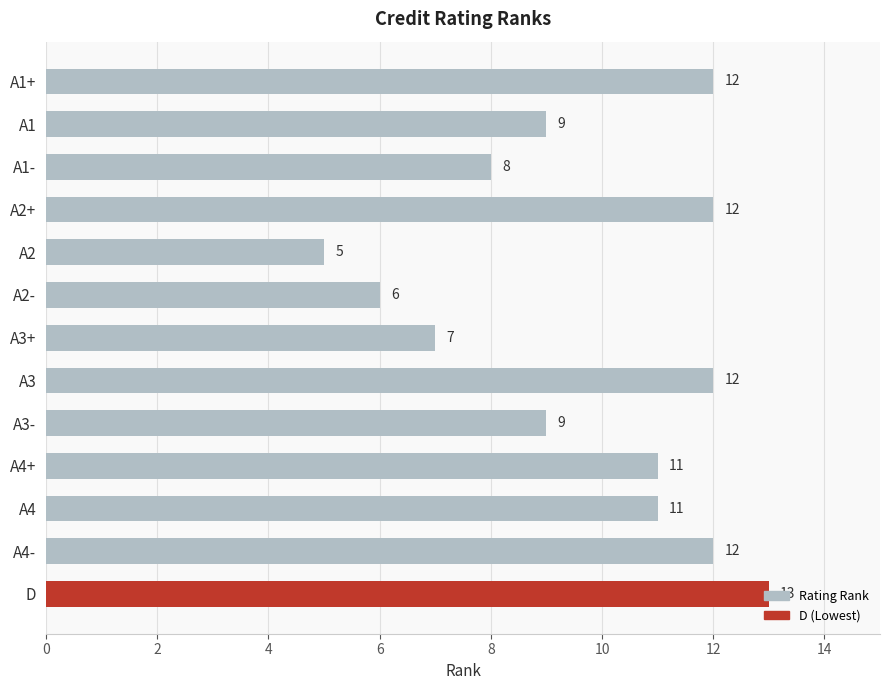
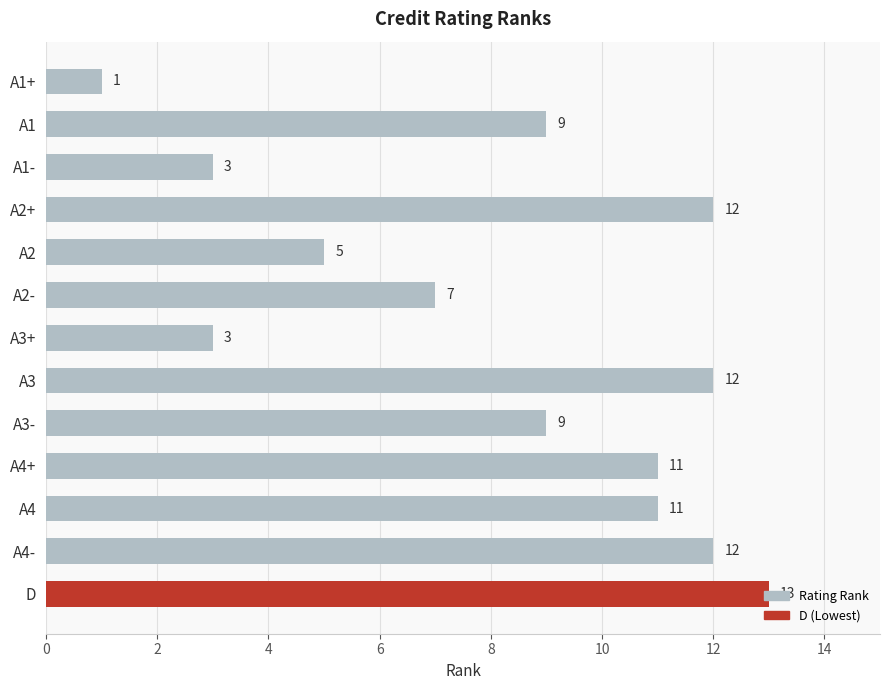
A1+: 12 -> 1
A1-: 8 -> 3
A2-: 6 -> 7
A3+: 7 -> 3
